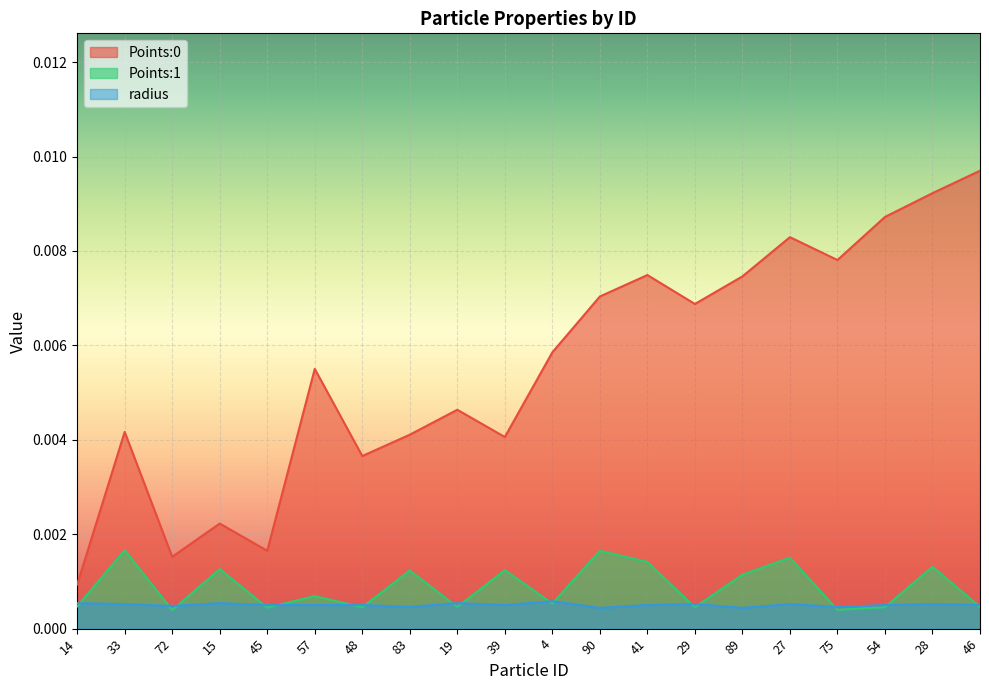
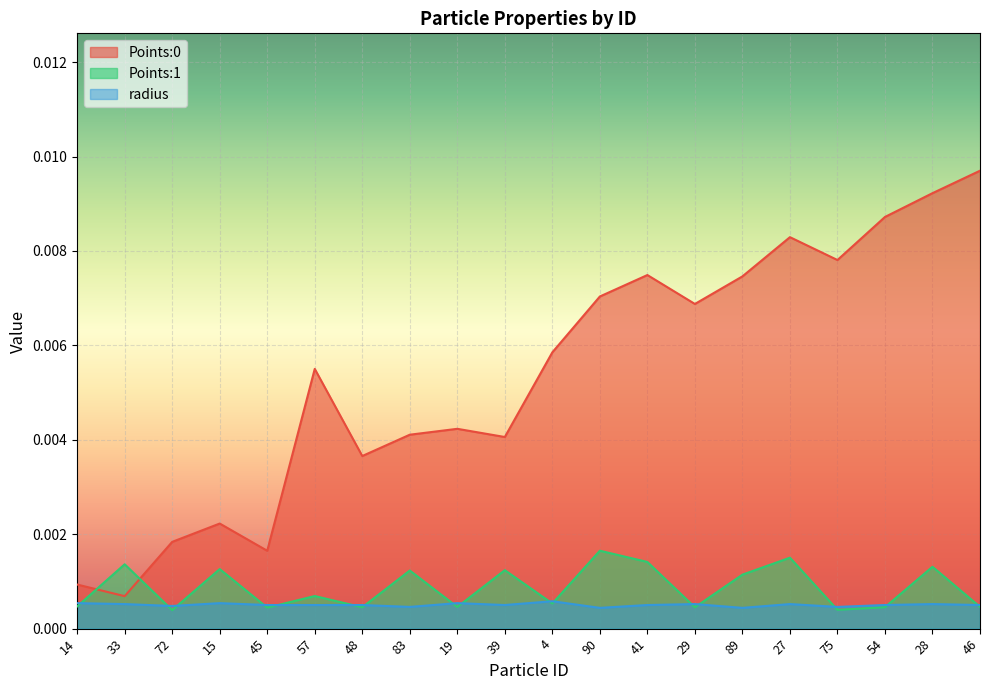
Points:0, 33: 0.0042 -> 0.0007
Points:1, 33: 0.0017 -> 0.0014
Points:0, 72: 0.0015 -> 0.0018
Points:0, 19: 0.0046 -> 0.0042
